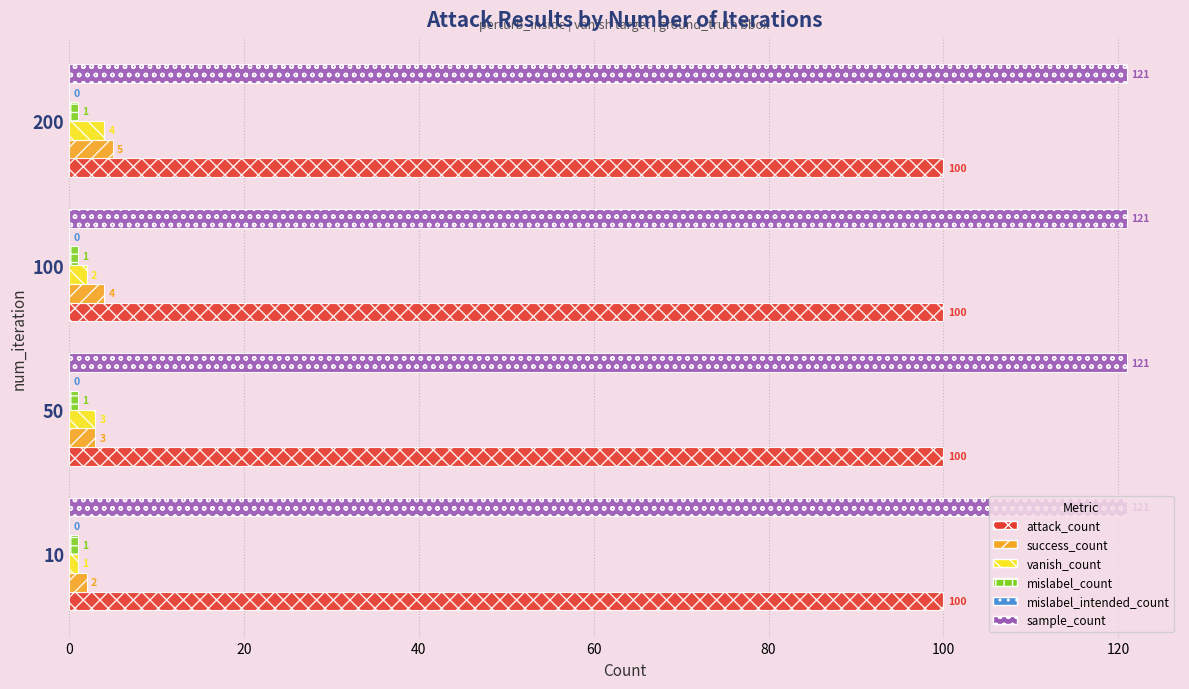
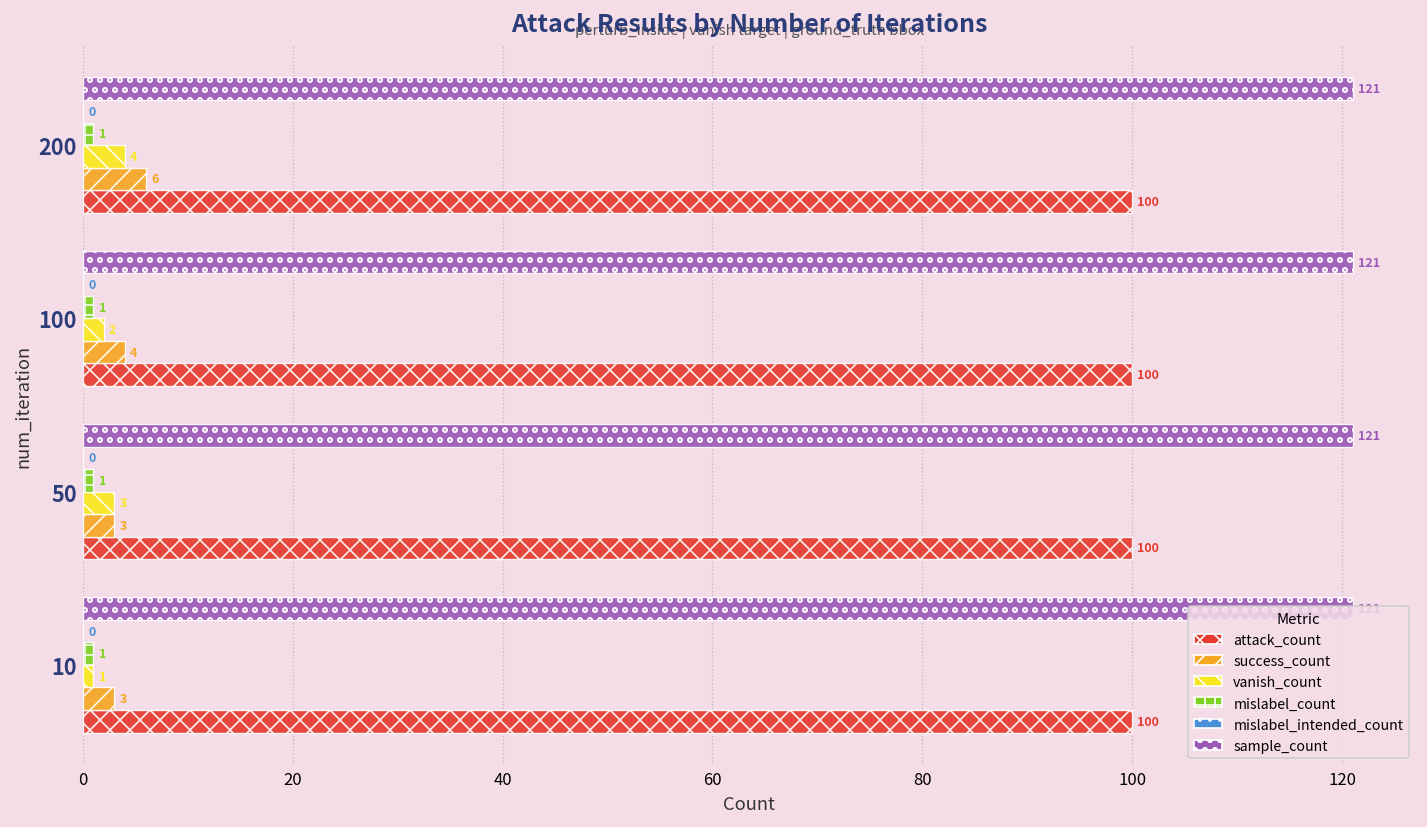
success_count, 200: 5 -> 6
success_count, 10: 2 -> 3
